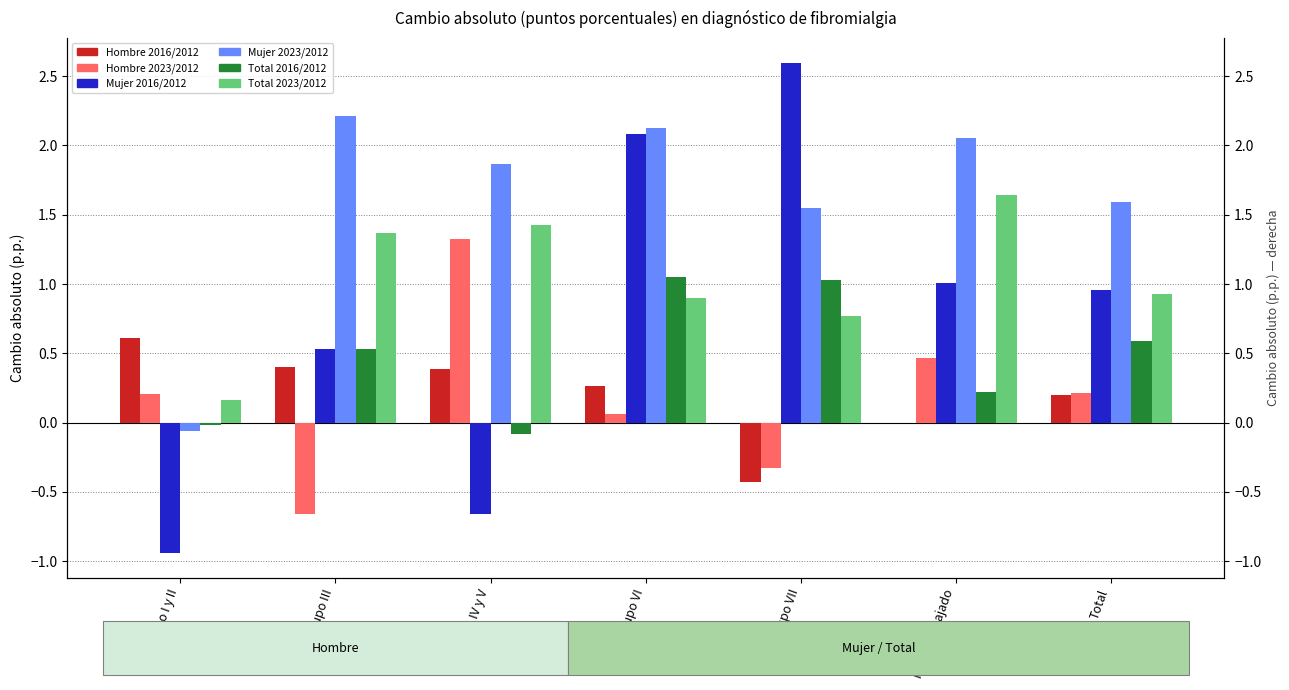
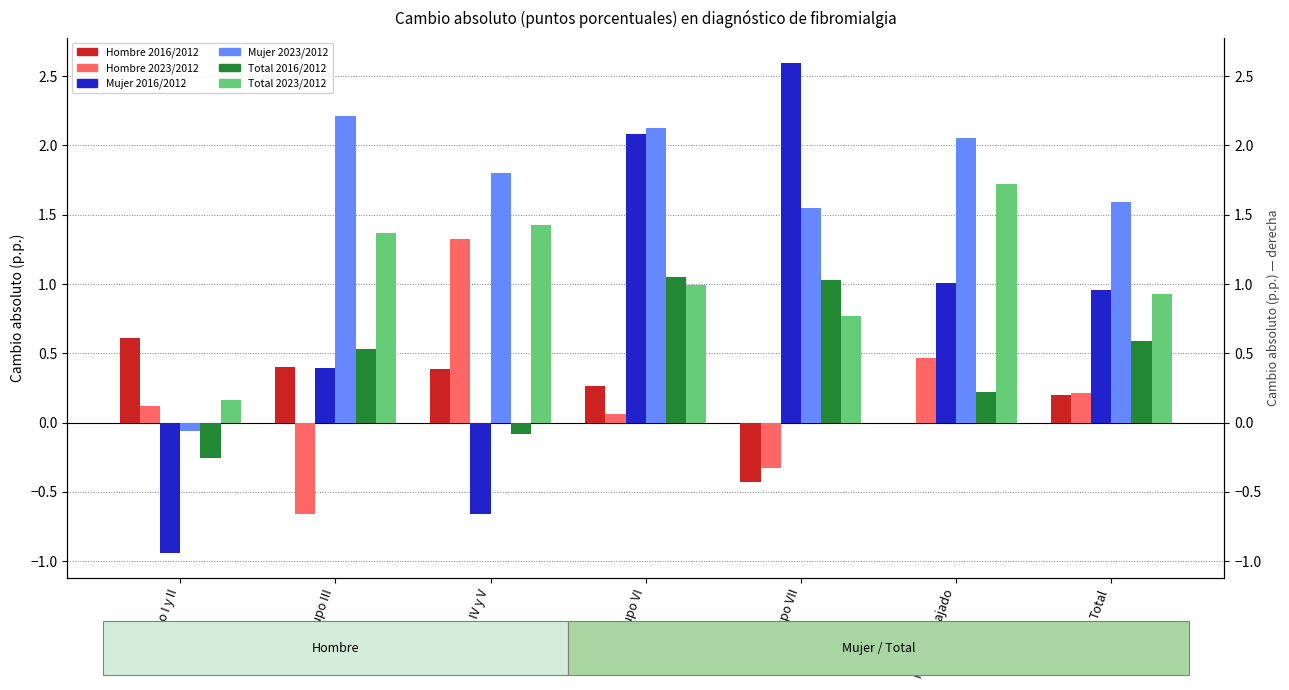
Hombre 2023/2012, Grupo I y II: 0.20 -> 0.12
Total 2016/2012, Grupo I y II: -0.01 -> -0.25
Mujer 2016/2012, Grupo III: 0.53 -> 0.40
Mujer 2023/2012, Grupo IV y V: 1.86 -> 1.80
Total 2023/2012, Grupo VI: 0.90 -> 0.99
Total 2023/2012, No ha trabajado: 1.64 -> 1.72
